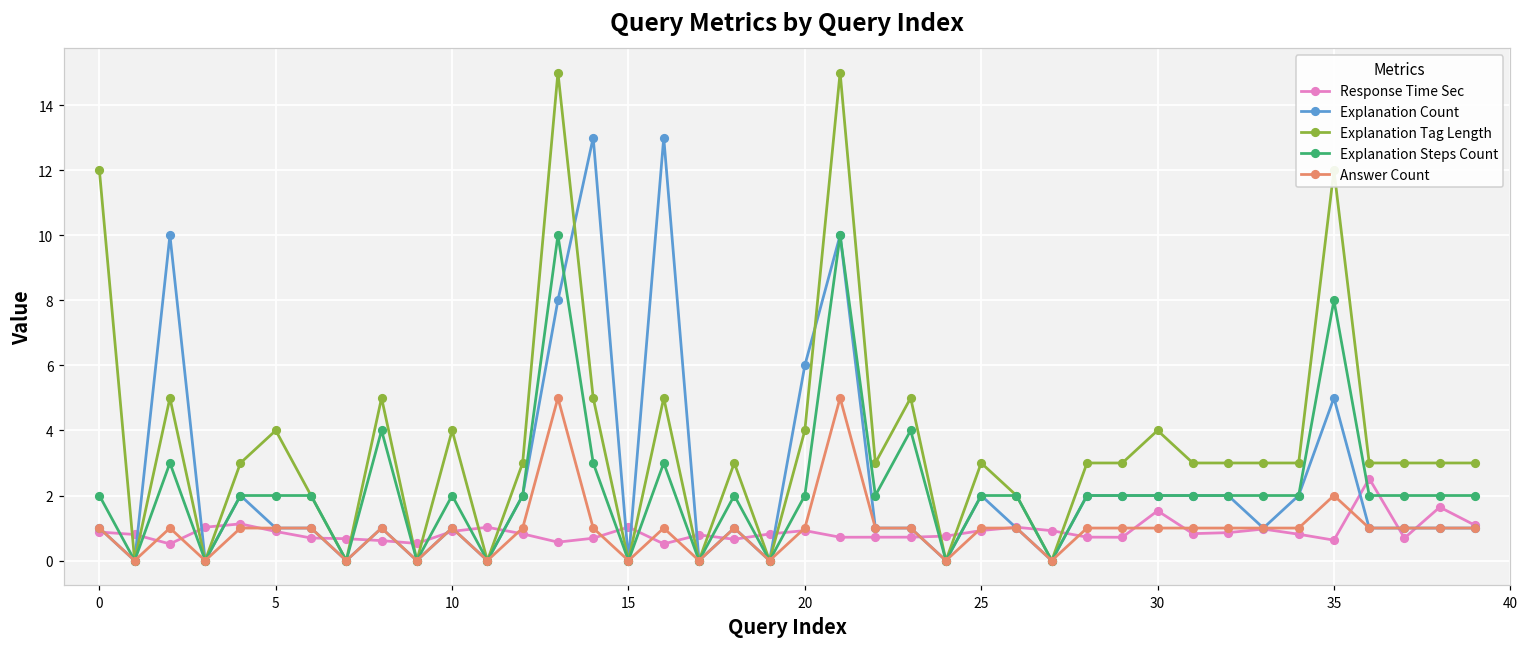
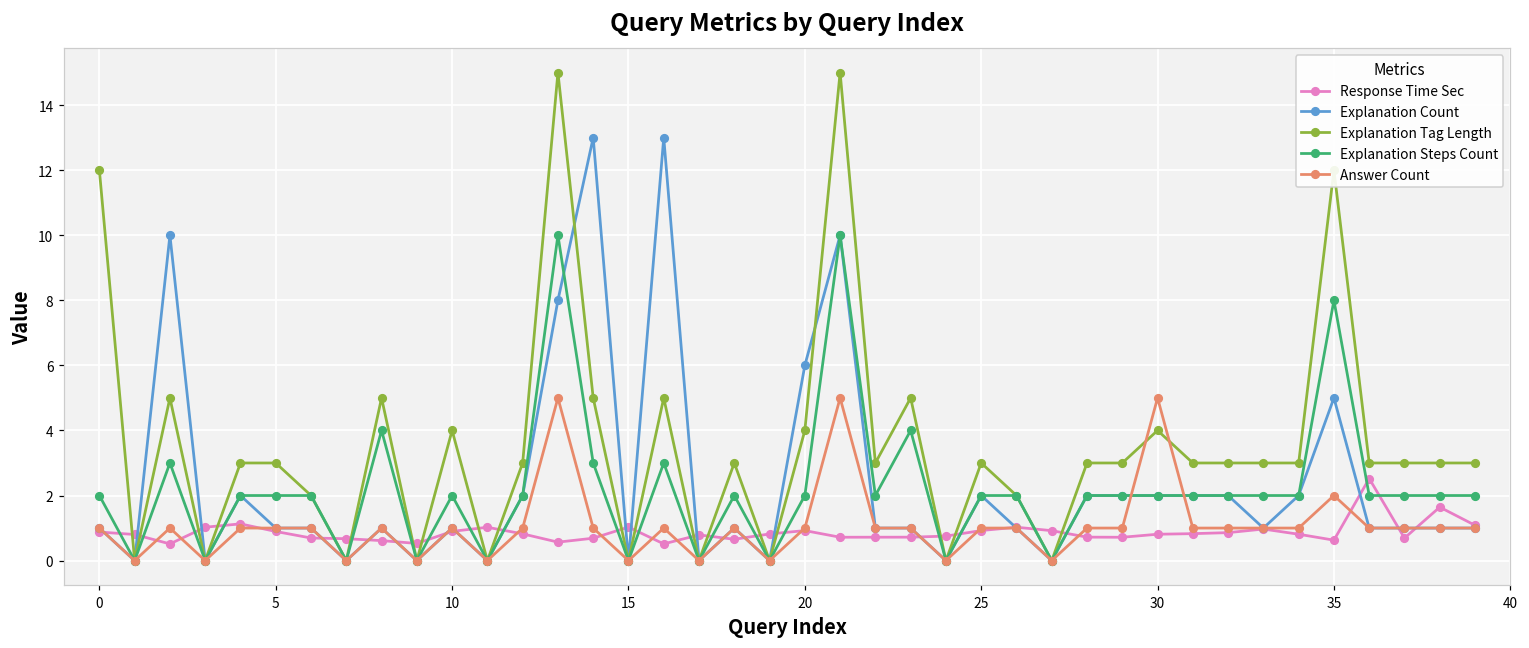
Explanation Tag Length, 5: 4 -> 3
Response Time Sec, 30: 1.5 -> 0.8
Answer Count, 30: 1 -> 5
